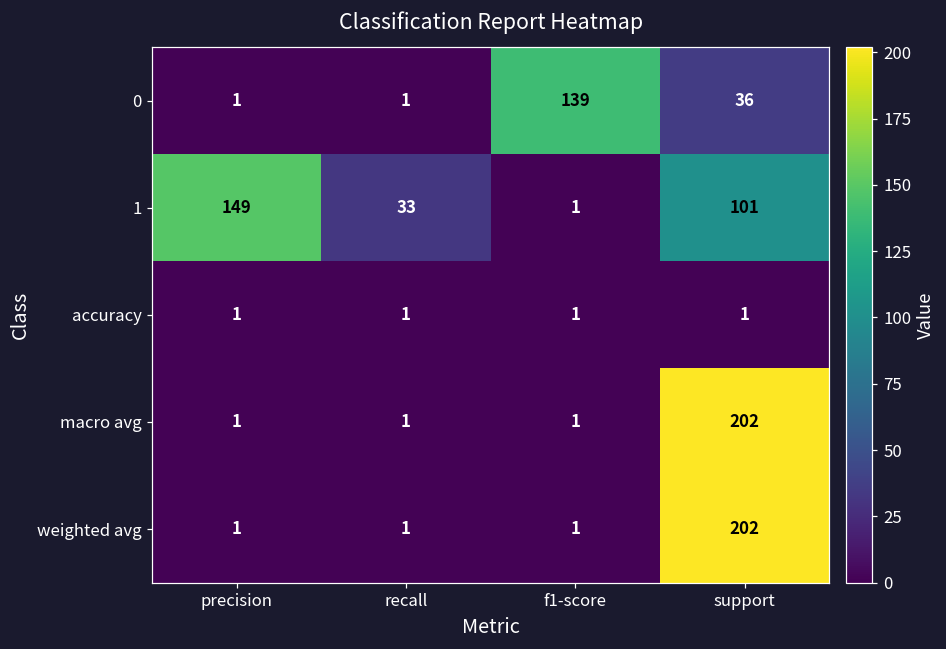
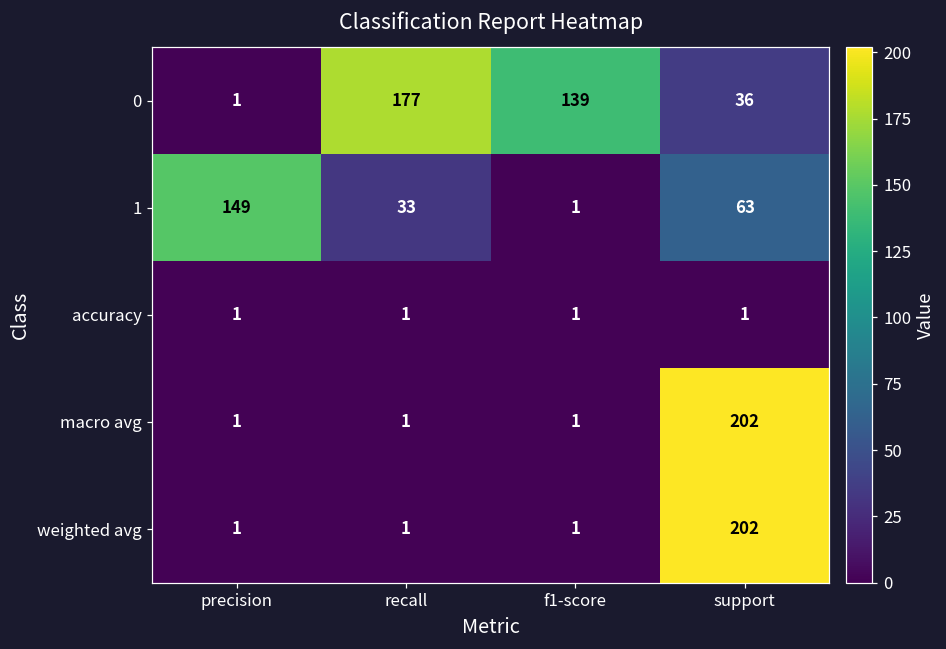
0, recall: 1 -> 177
1, support: 101 -> 63
